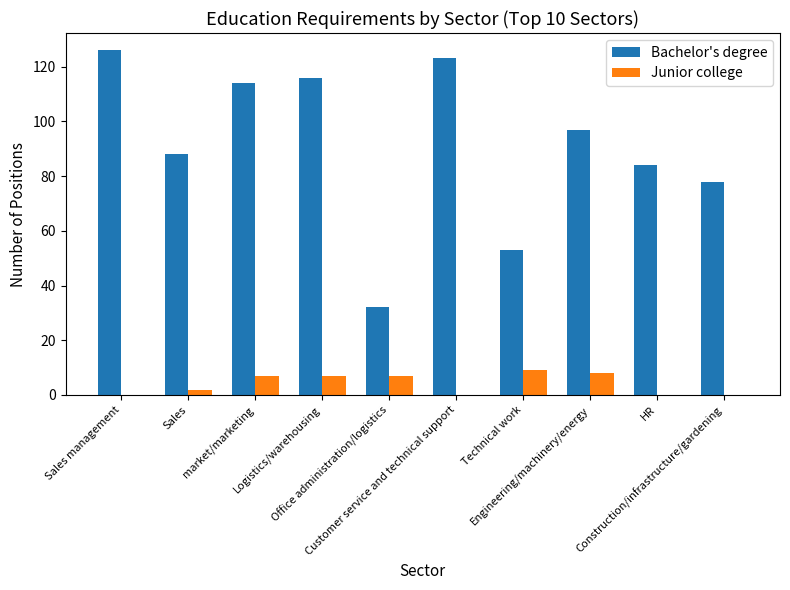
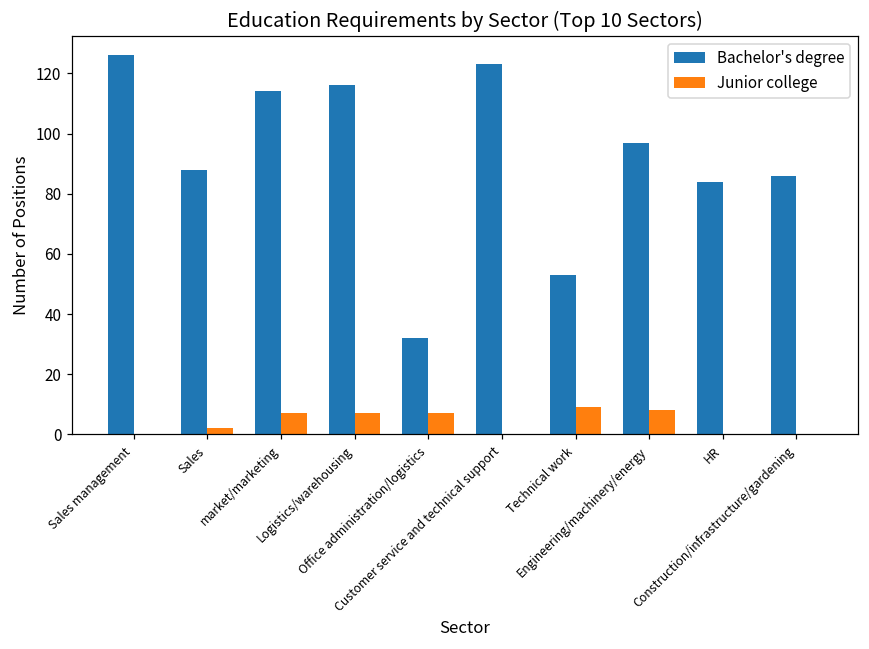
Bachelor's degree, Construction/infrastructure/gardening: 78 -> 86
